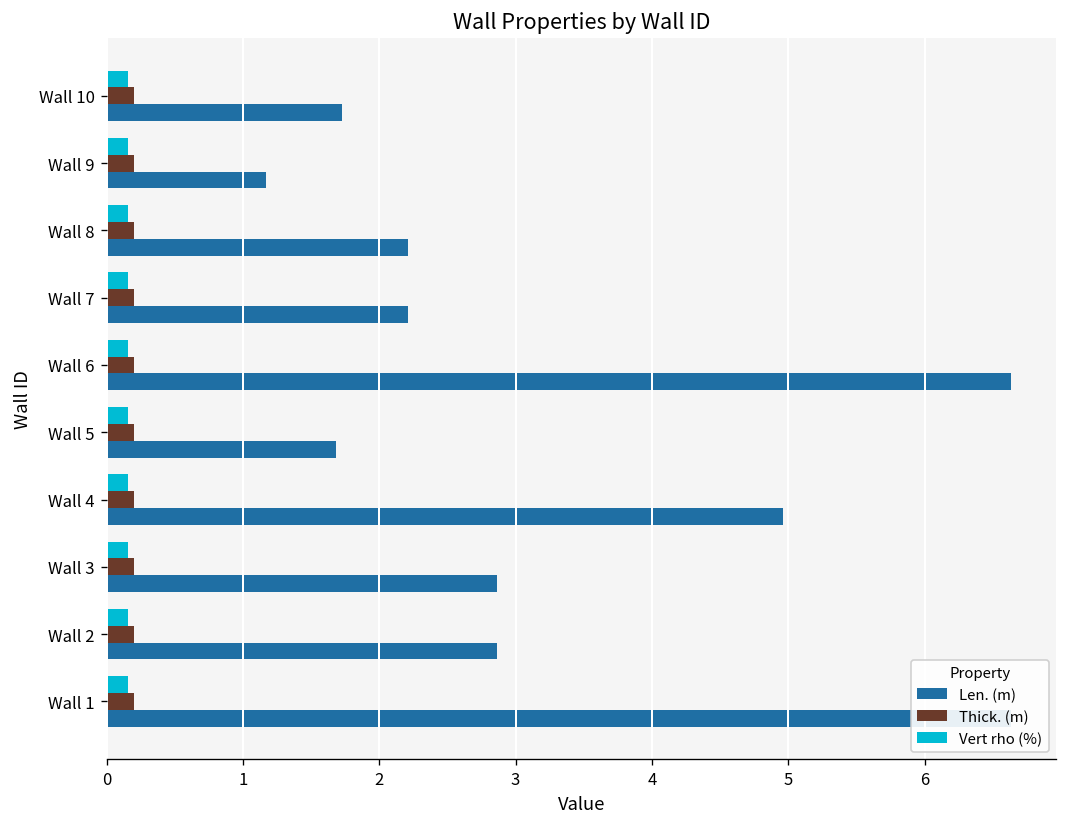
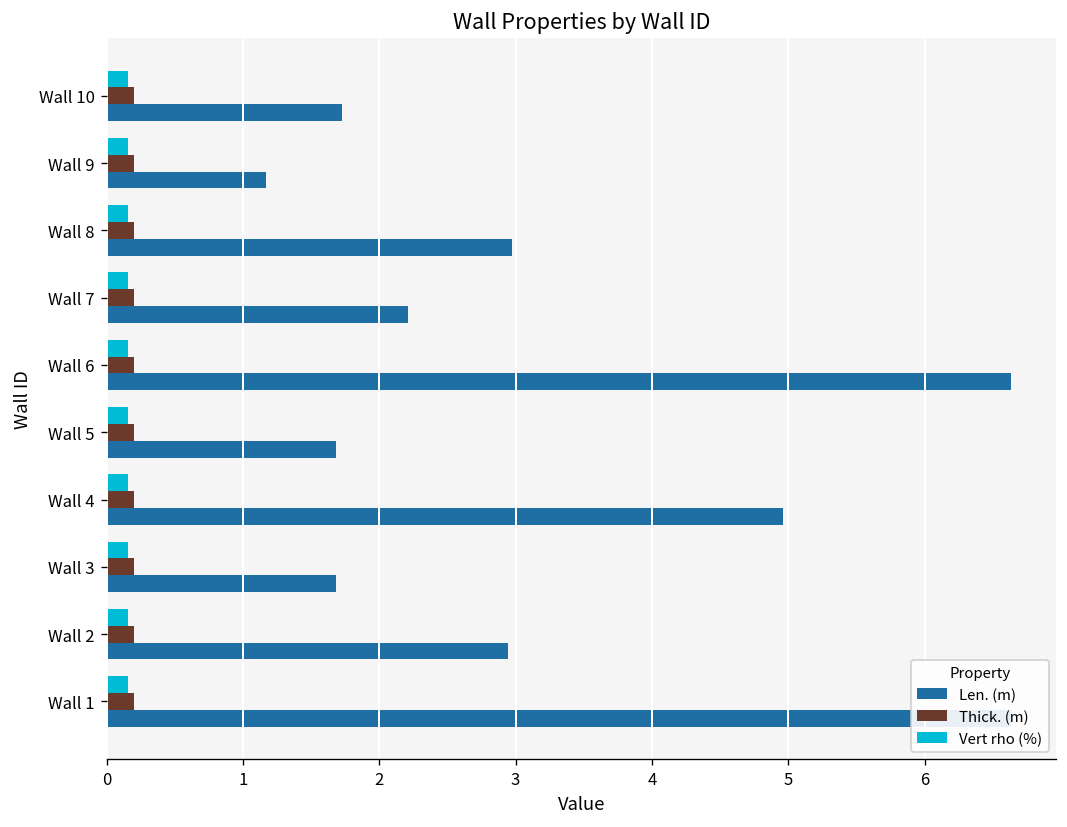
Len. (m), Wall 8: 2.21 -> 2.97
Len. (m), Wall 3: 2.86 -> 1.69
Len. (m), Wall 2: 2.86 -> 2.94
